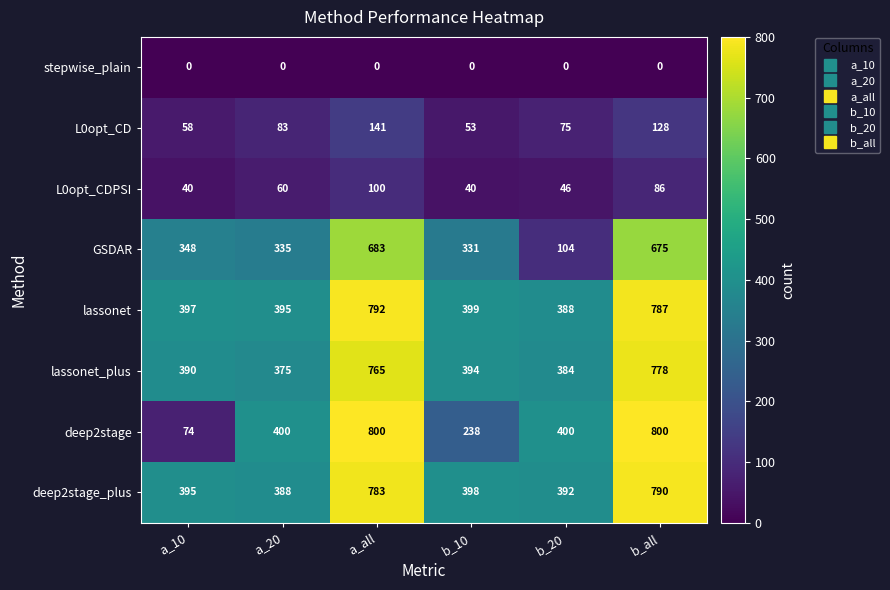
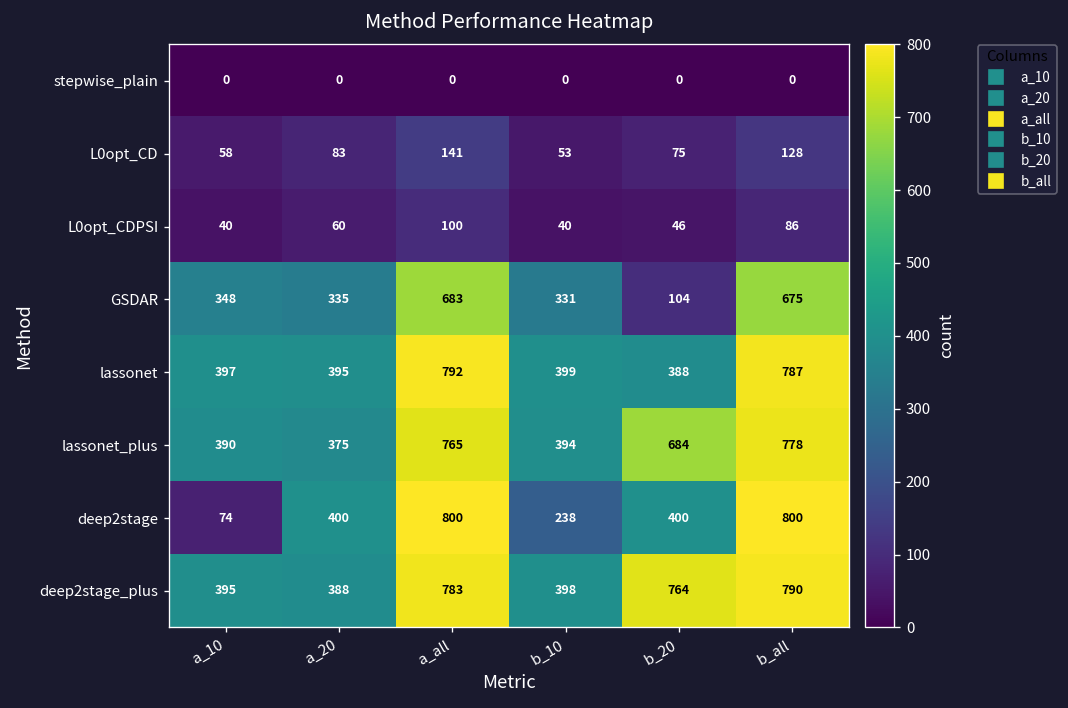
lassonet_plus, b_20: 384 -> 684
deep2stage_plus, b_20: 392 -> 764
